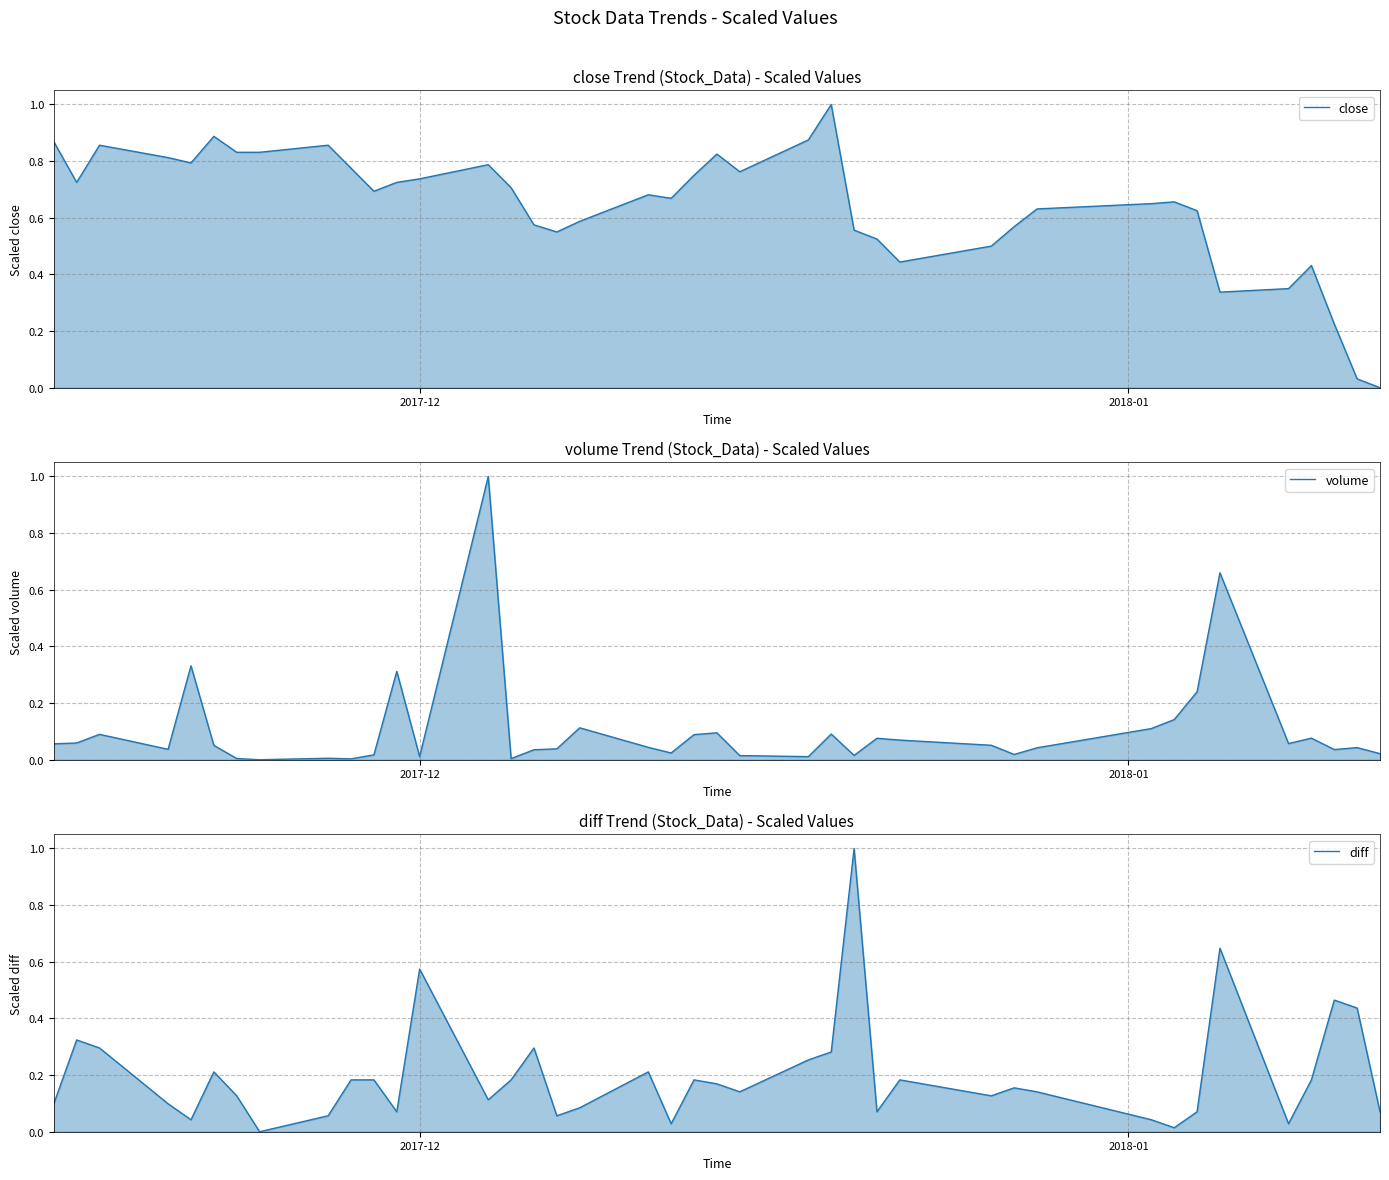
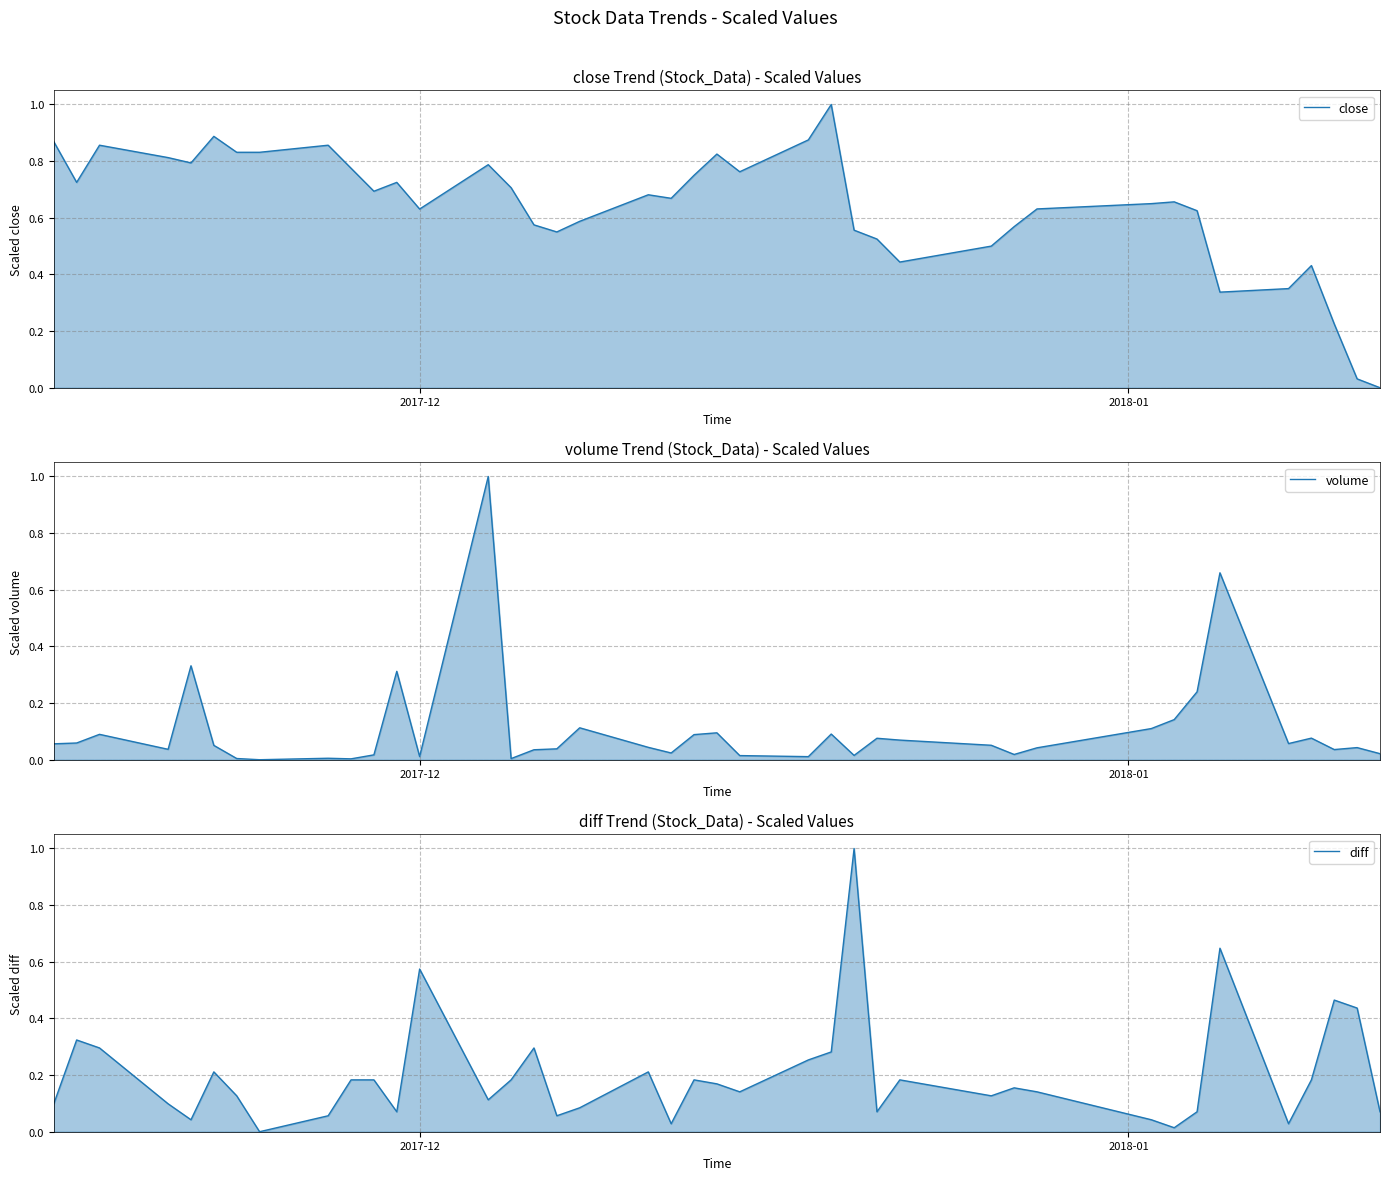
close Trend (Stock_Data) - Scaled Values, 2017-12: 0.74 -> 0.63
